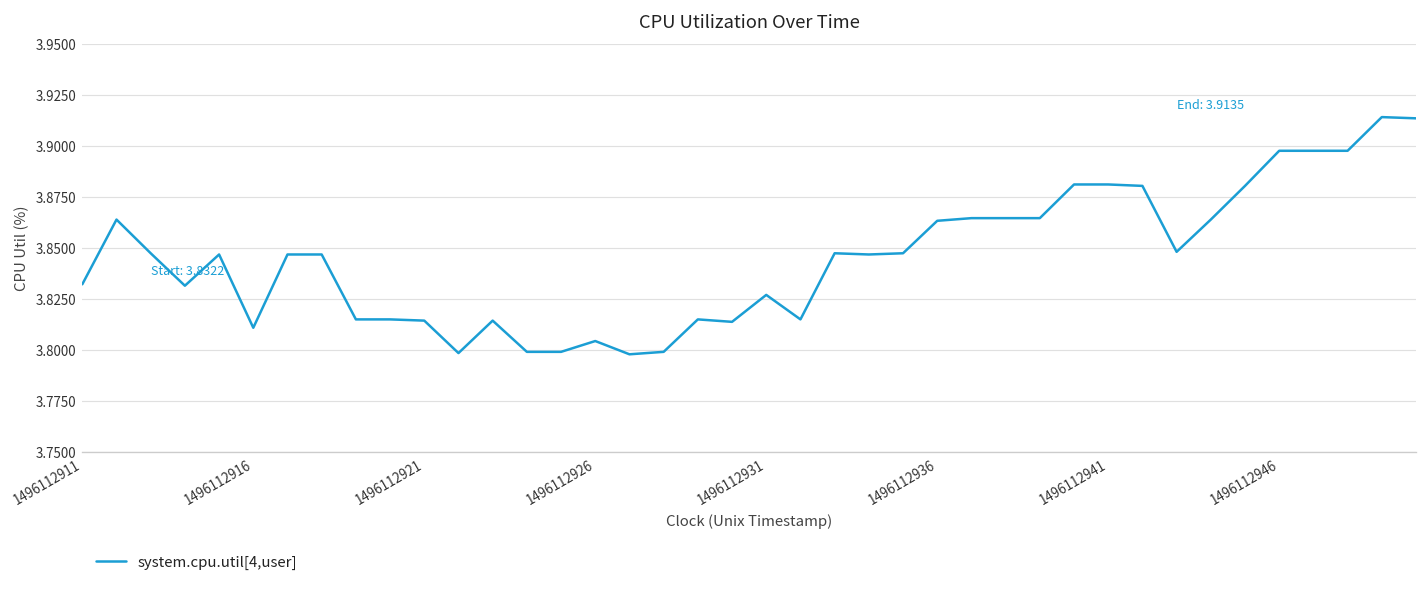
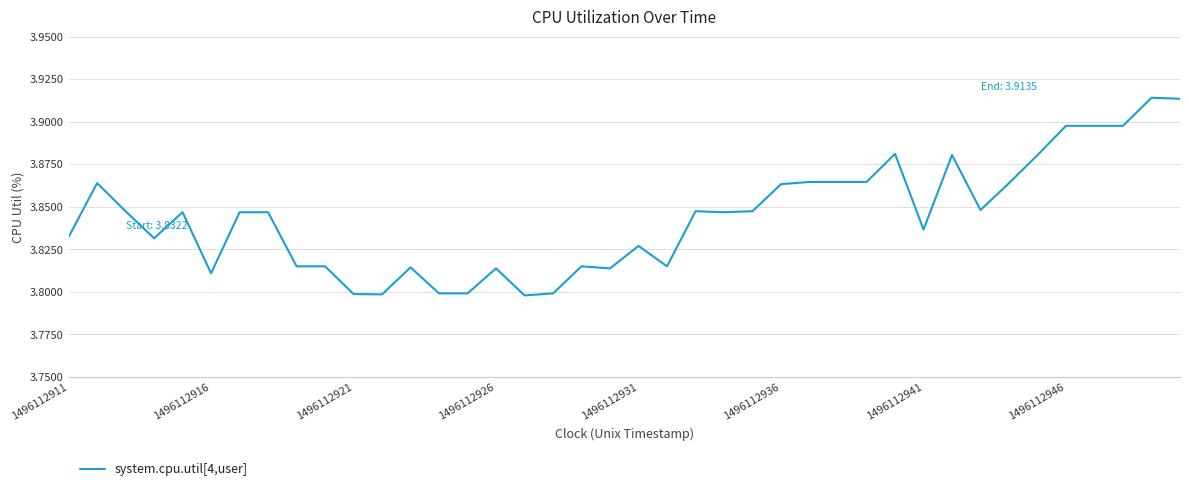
1496112921: 3.814 -> 3.799
1496112926: 3.804 -> 3.814
1496112941: 3.881 -> 3.837
